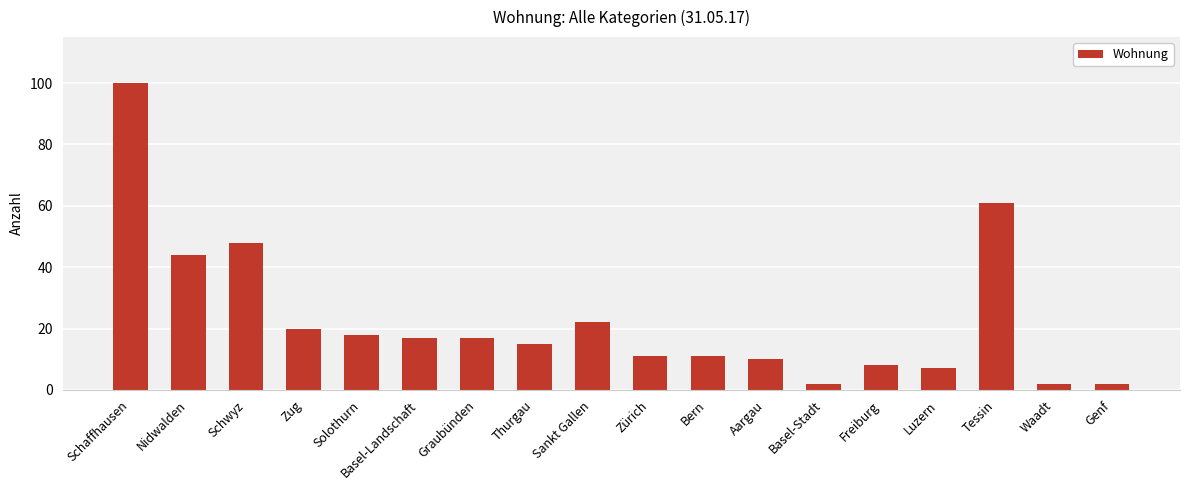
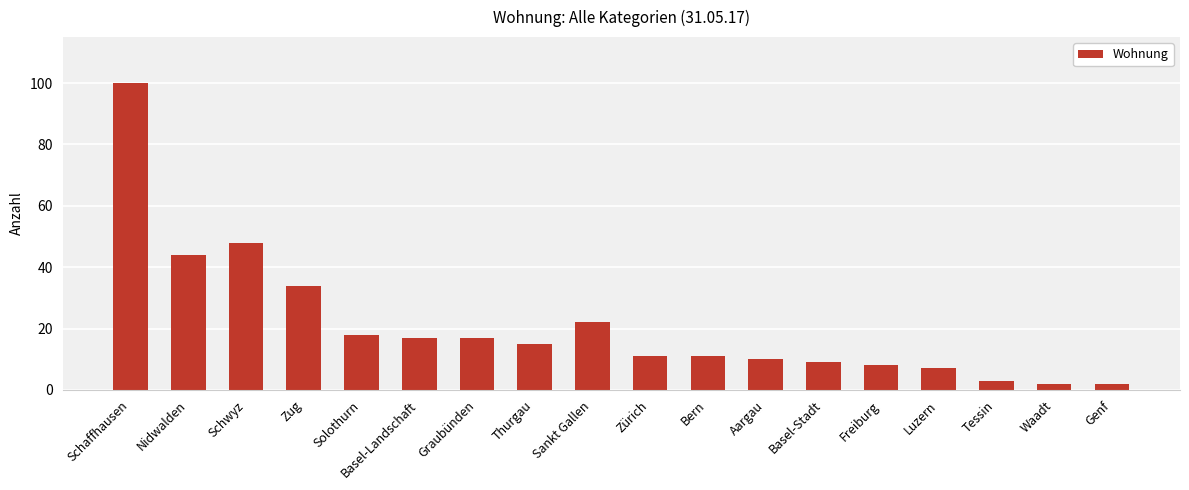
Zug: 20 -> 34
Basel-Stadt: 2 -> 9
Tessin: 61 -> 3
